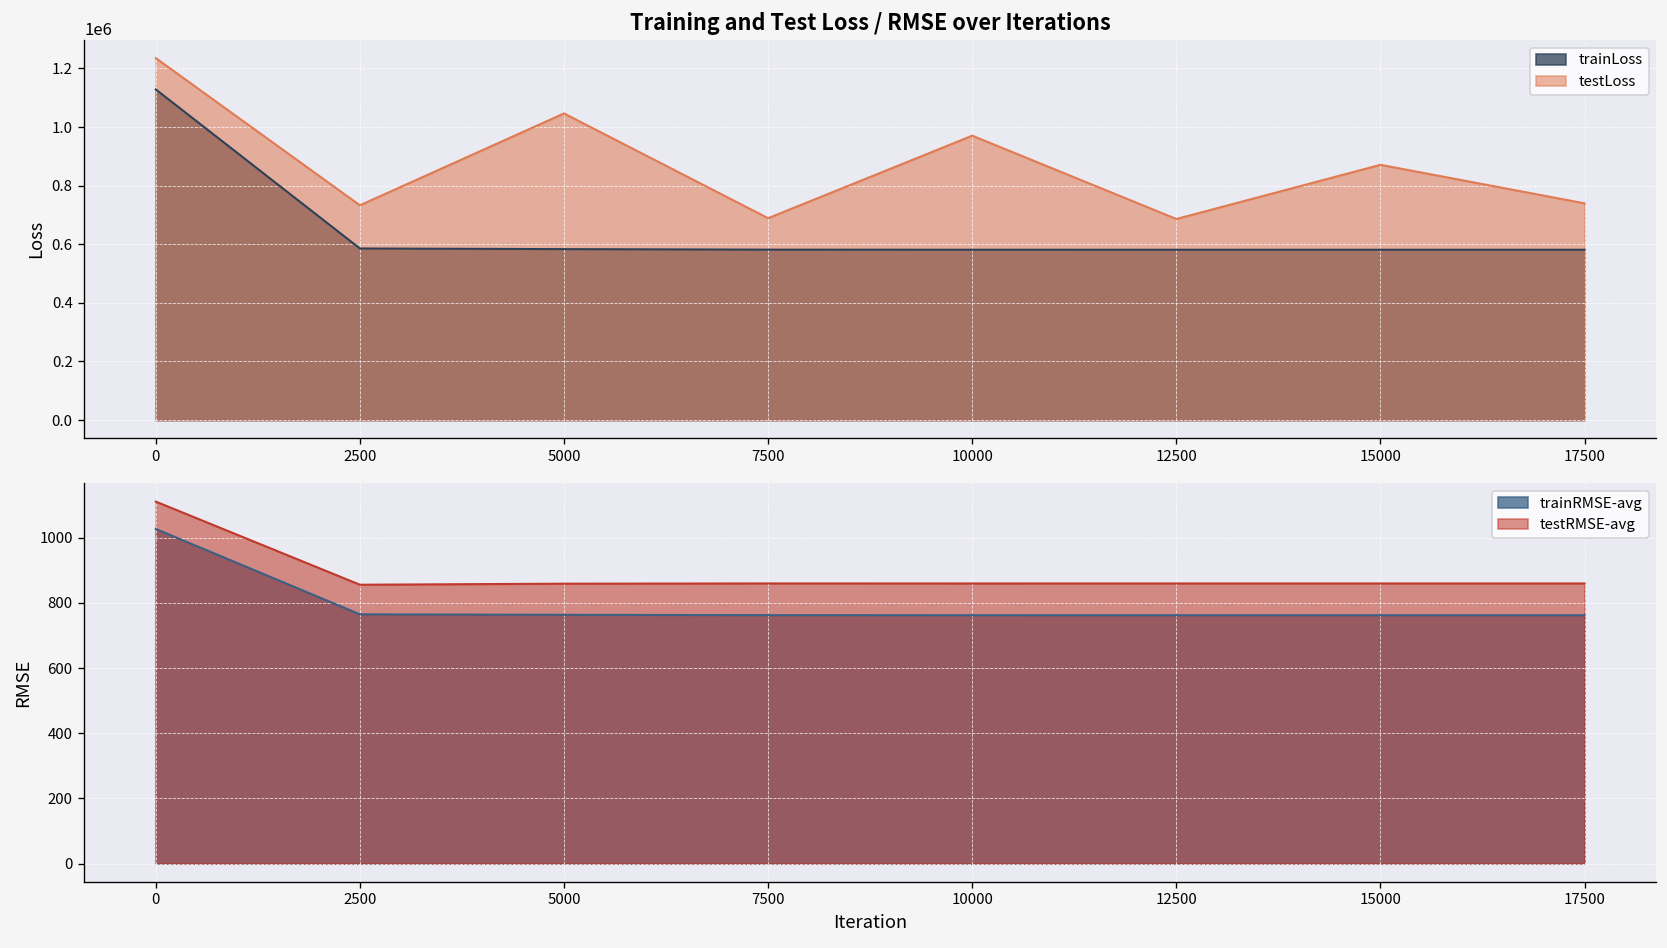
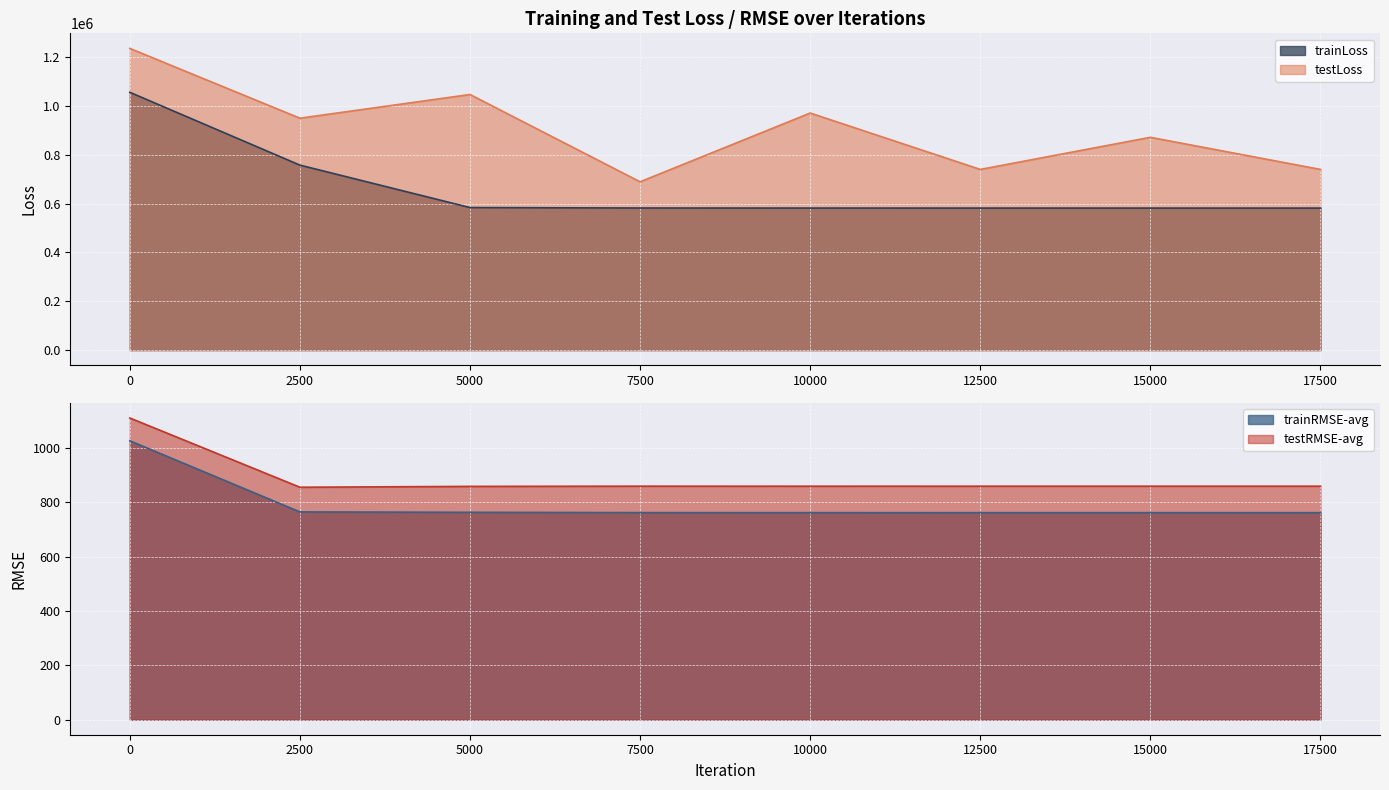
Training and Test Loss / RMSE over Iterations, trainLoss, 0: 1130000 -> 1060000
Training and Test Loss / RMSE over Iterations, trainLoss, 2500: 590000 -> 760000
Training and Test Loss / RMSE over Iterations, testLoss, 2500: 730000 -> 950000
Training and Test Loss / RMSE over Iterations, testLoss, 12500: 690000 -> 740000
